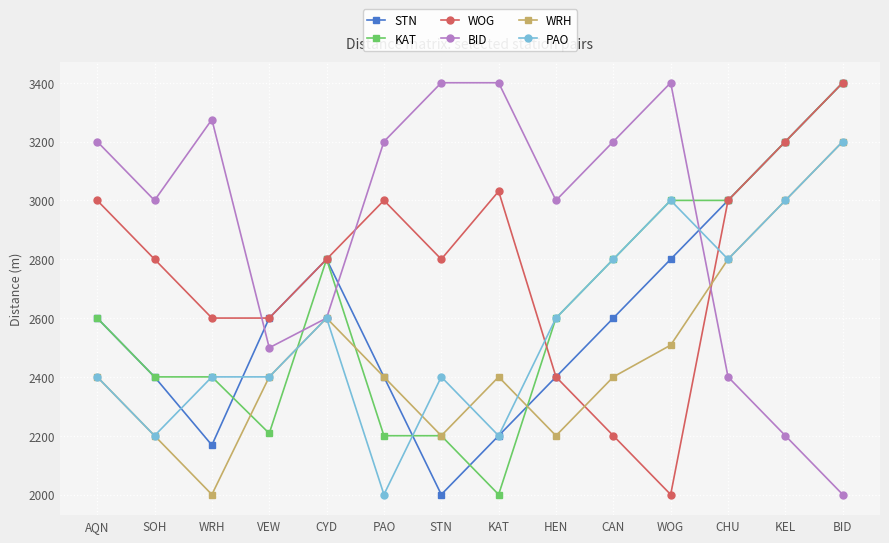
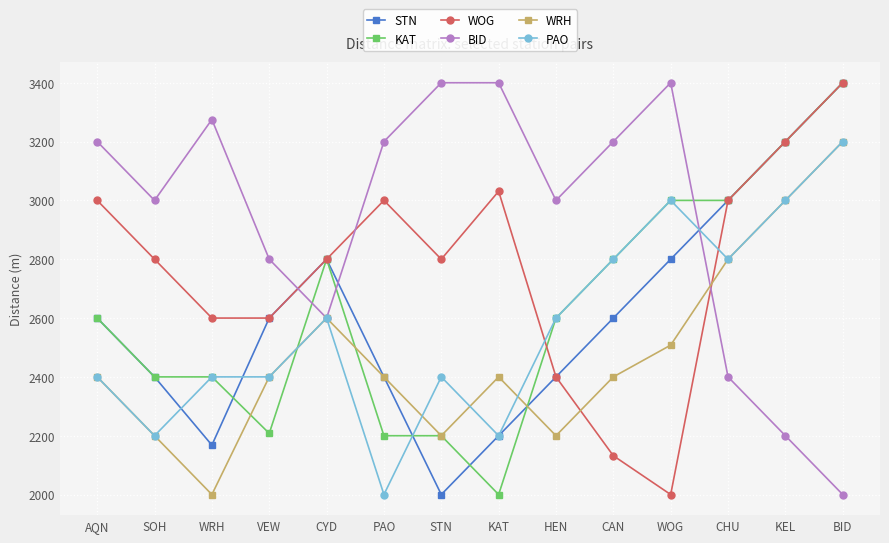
BID, VEW: 2500 -> 2800
WOG, CAN: 2200 -> 2130
